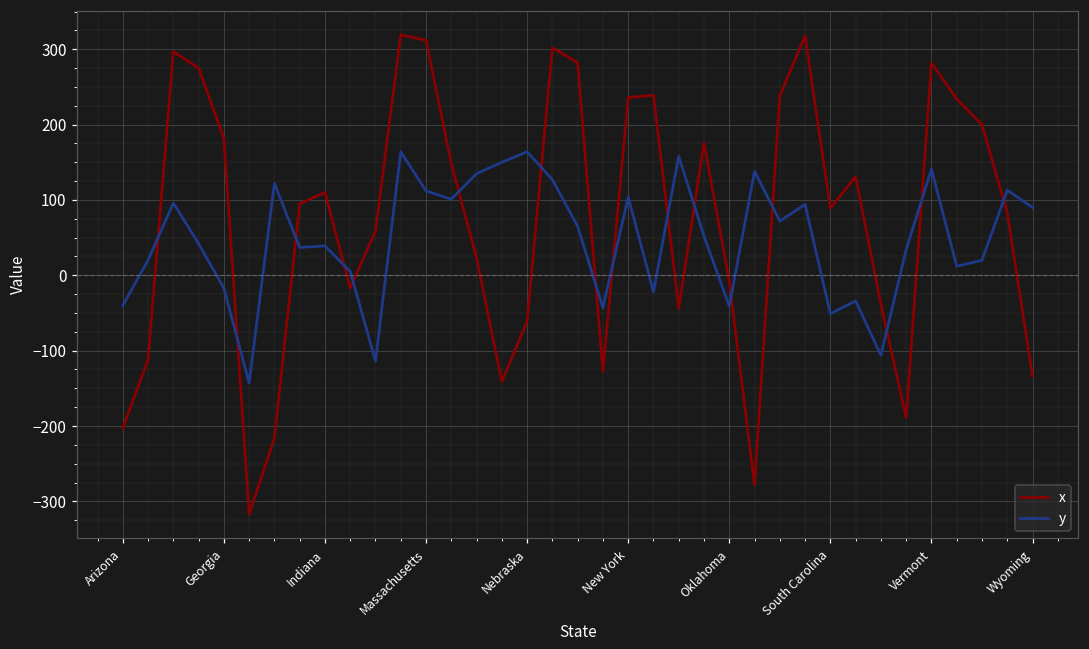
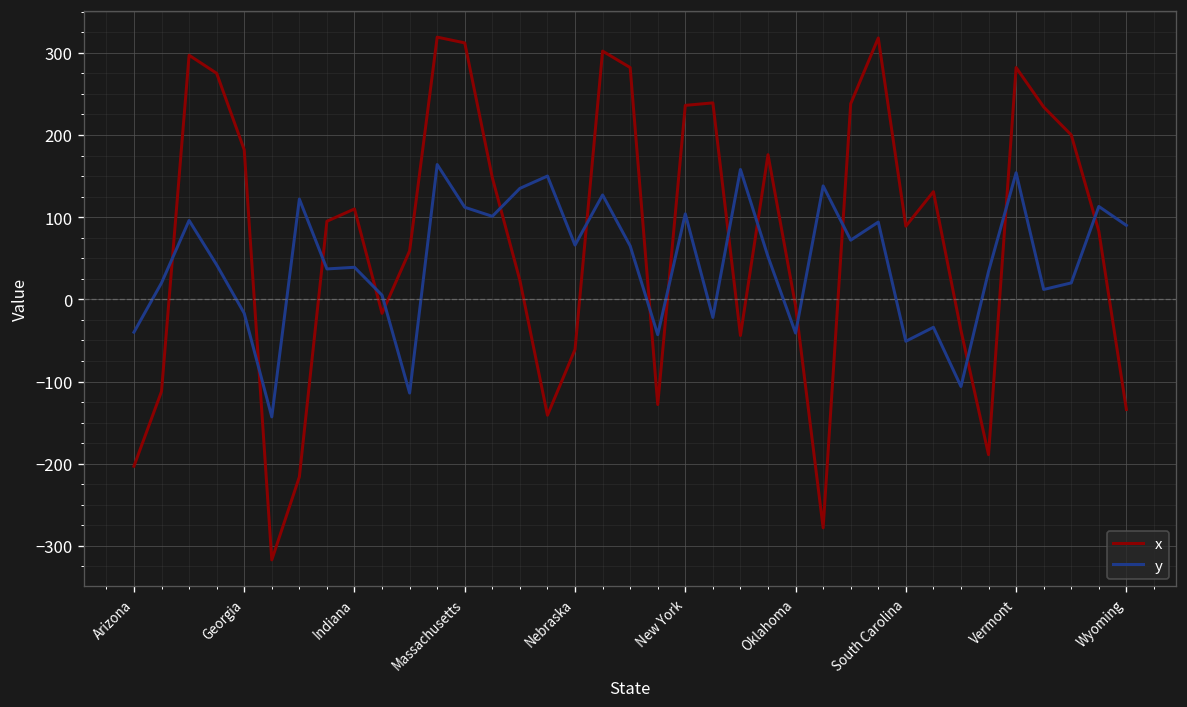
y, Nebraska: 160 -> 70
y, Vermont: 140 -> 150
